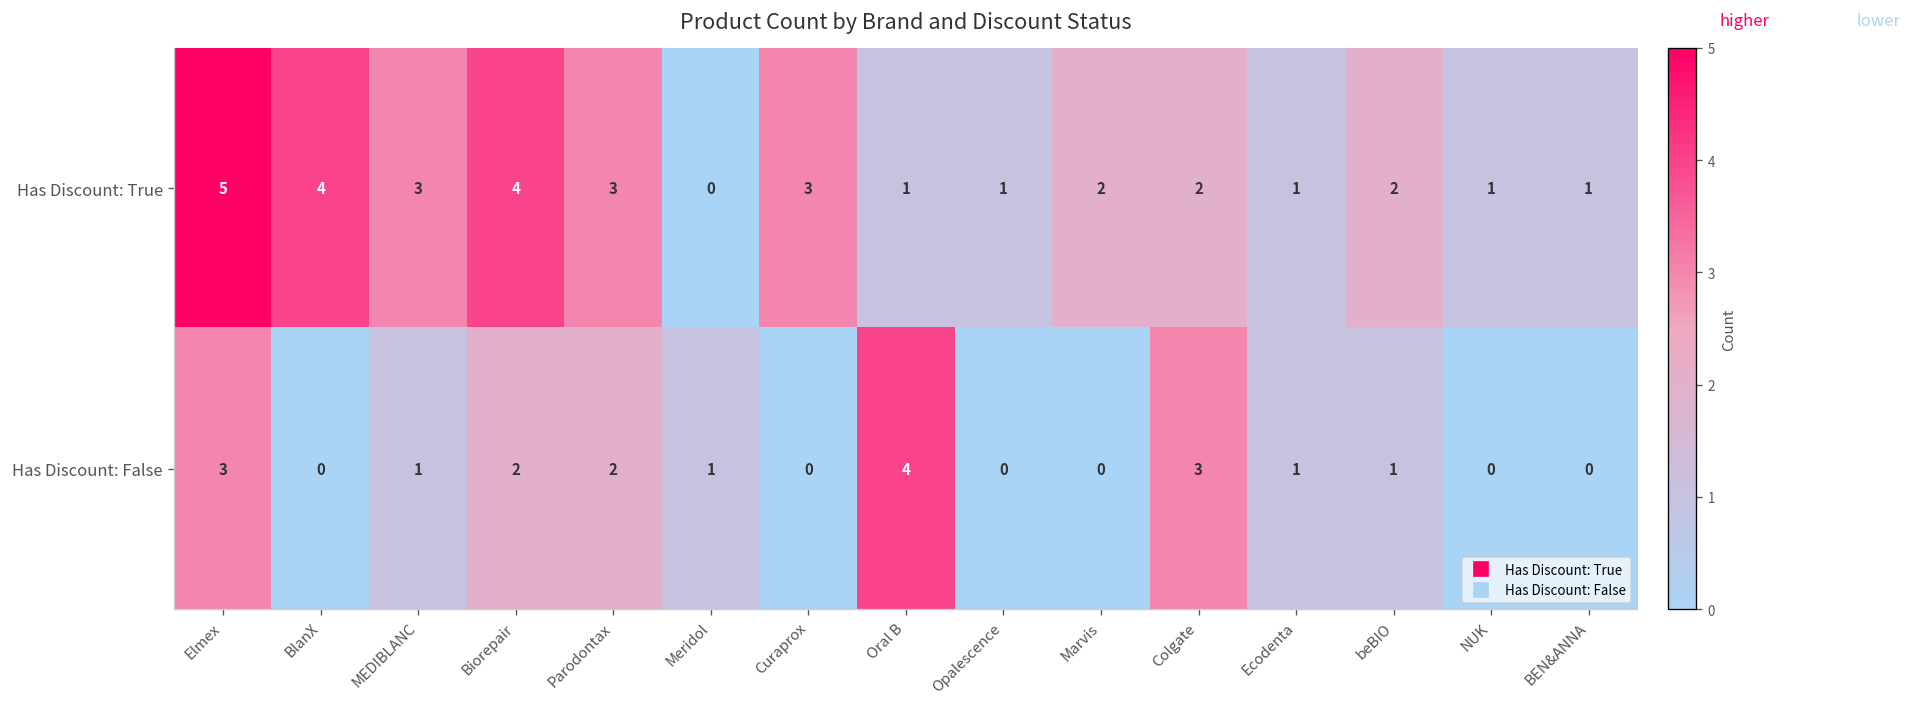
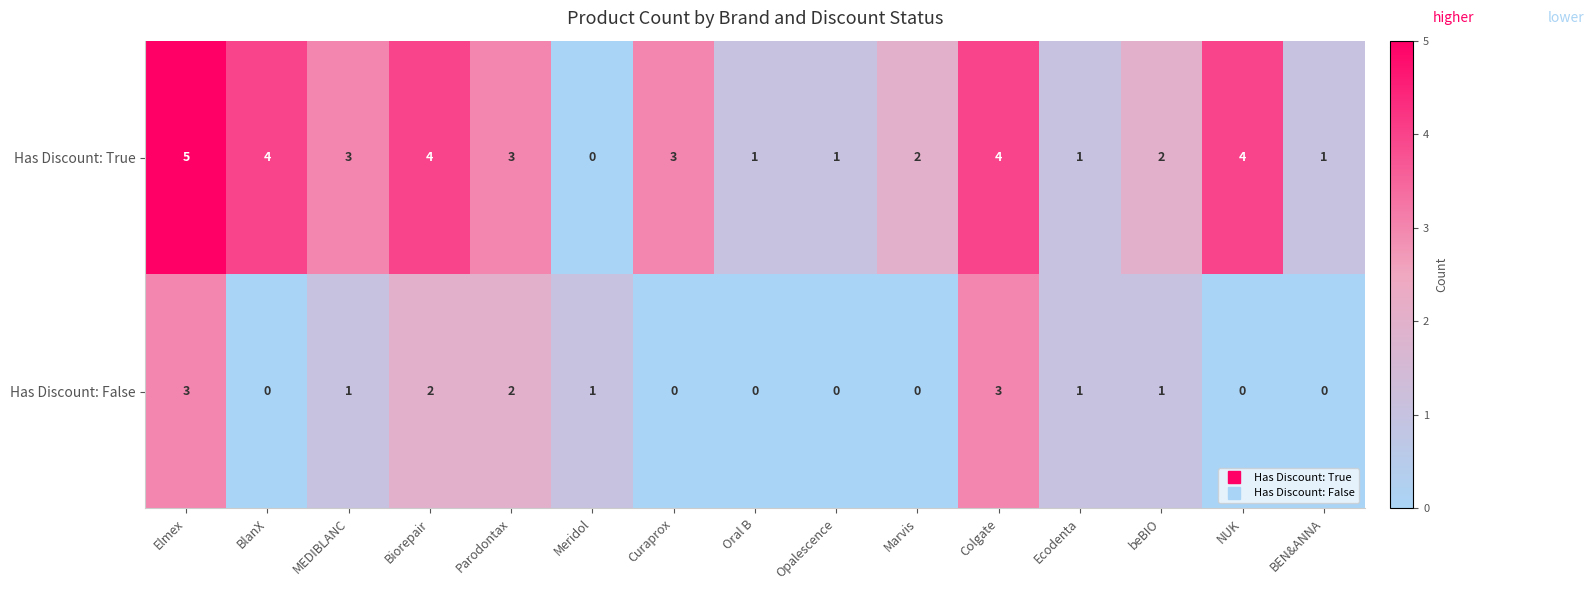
Has Discount: True, Colgate: 2 -> 4
Has Discount: True, NUK: 1 -> 4
Has Discount: False, Oral B: 4 -> 0
